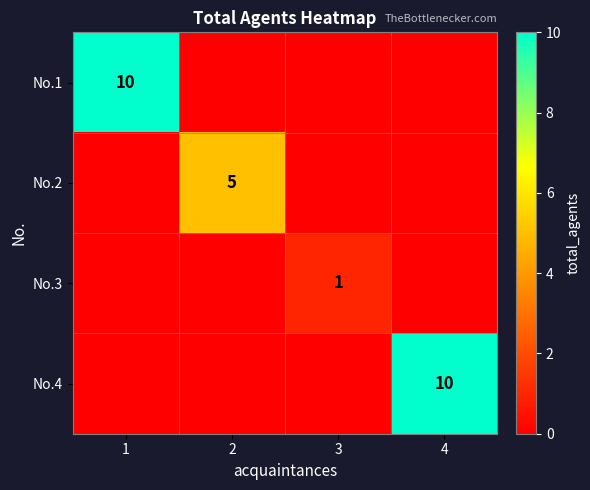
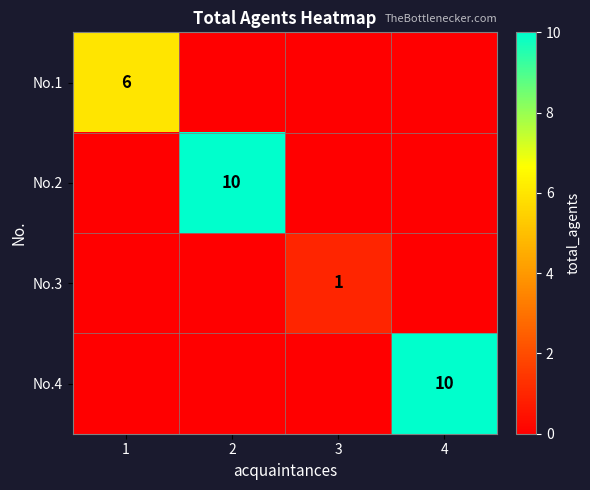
No.1, 1: 10 -> 6
No.2, 2: 5 -> 10
